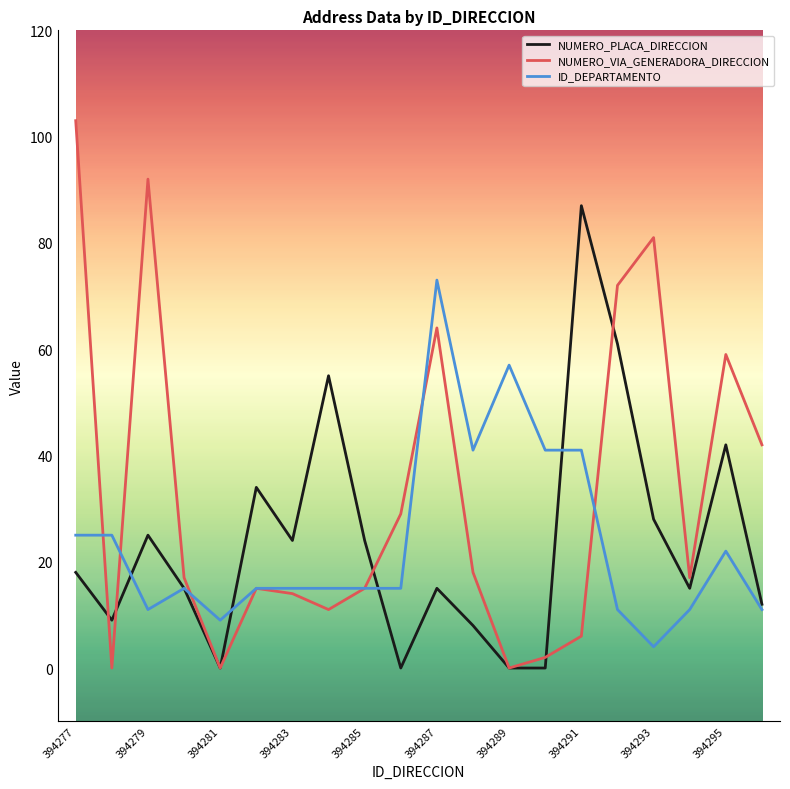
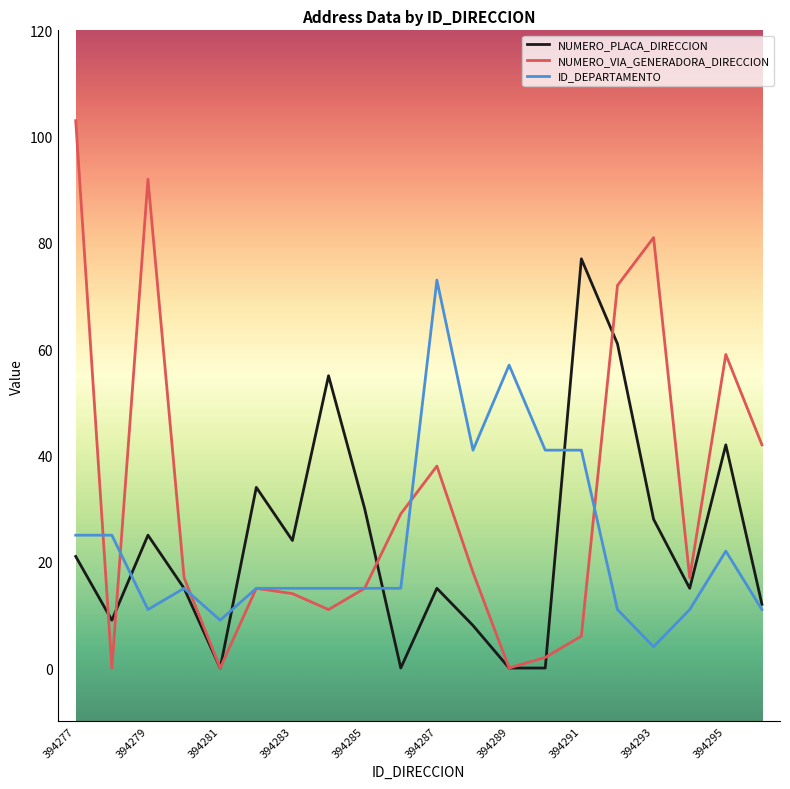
NUMERO_PLACA_DIRECCION, 394277: 18 -> 21
NUMERO_PLACA_DIRECCION, 394285: 24 -> 30
NUMERO_VIA_GENERADORA_DIRECCION, 394287: 64 -> 38
NUMERO_PLACA_DIRECCION, 394291: 87 -> 77
